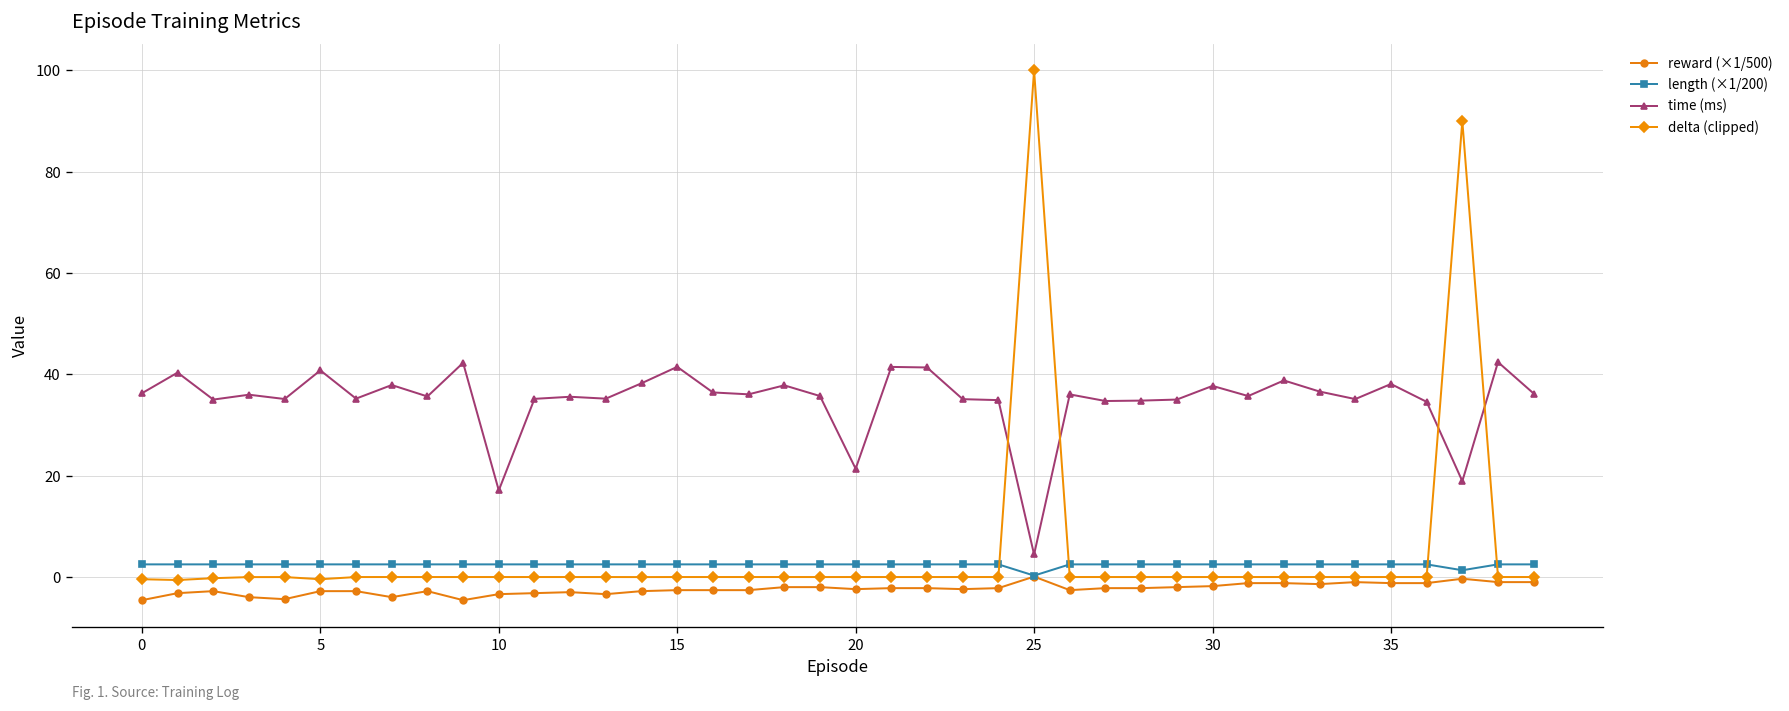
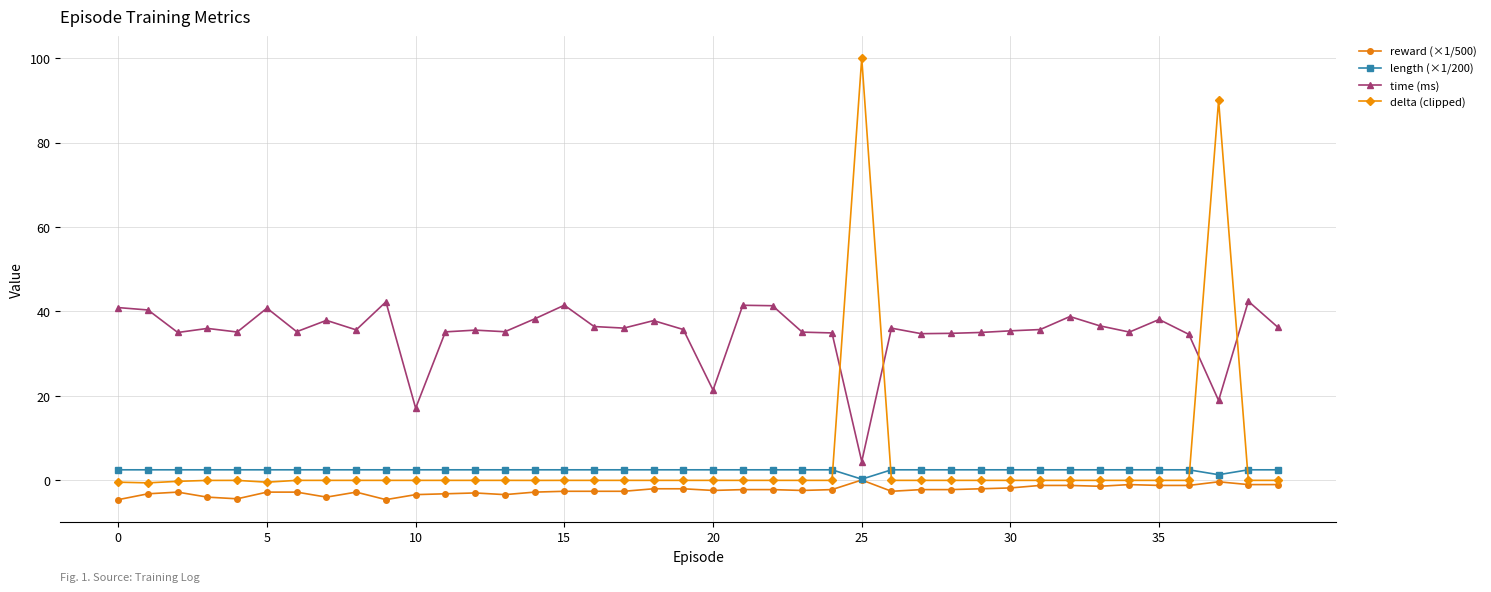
time (ms), 0: 36 -> 41
time (ms), 30: 38 -> 35
